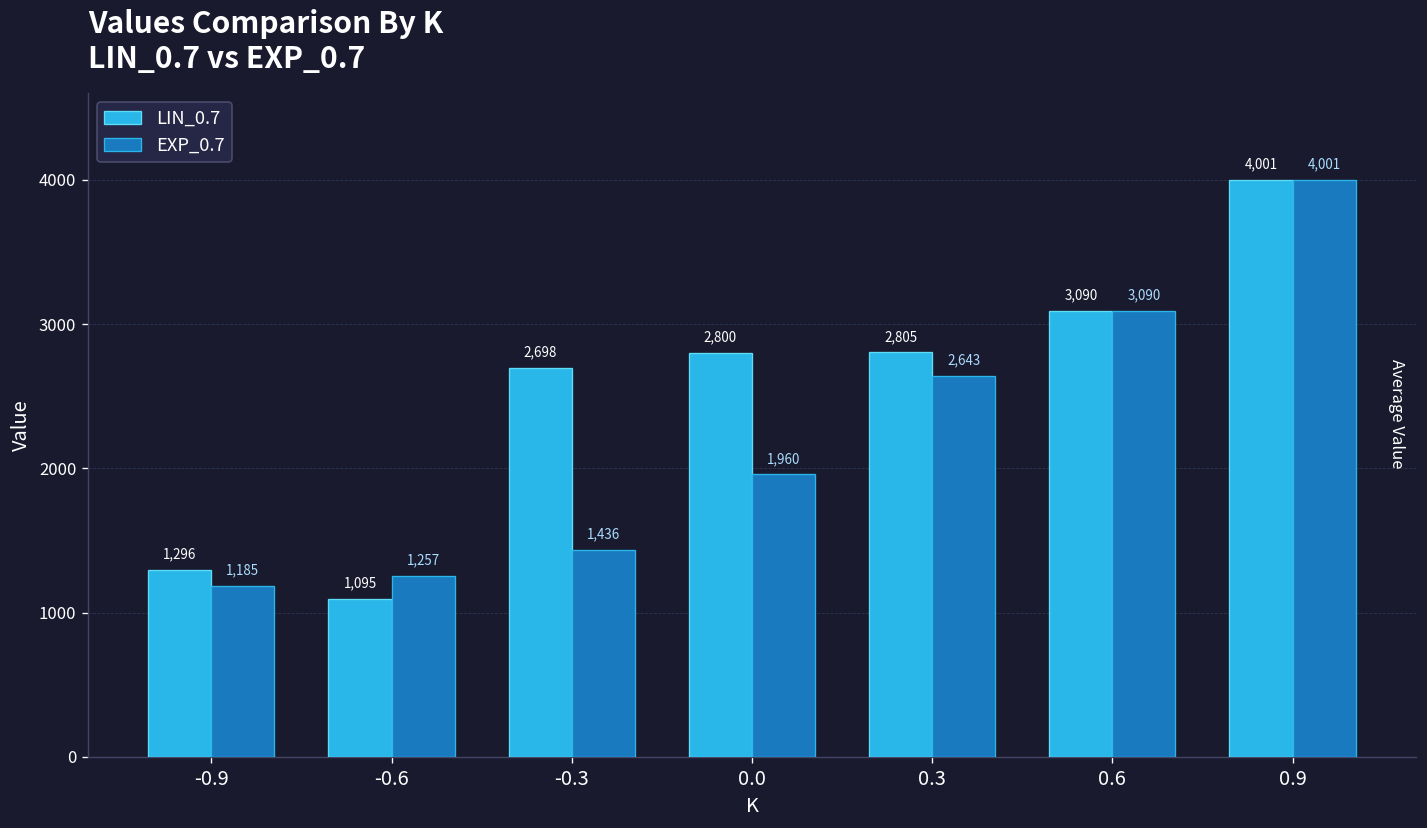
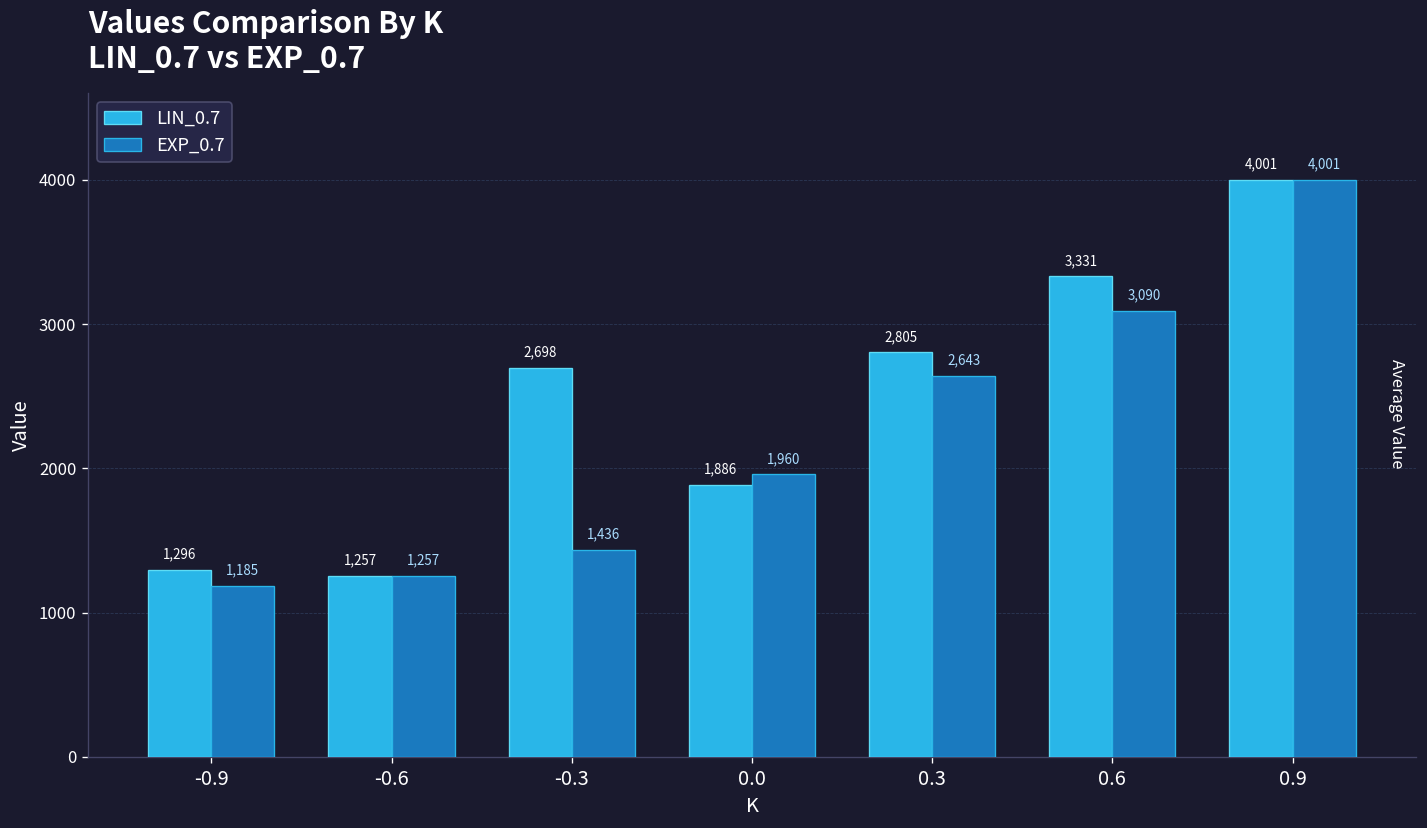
LIN_0.7, -0.6: 1,095 -> 1,257
LIN_0.7, 0.0: 2,800 -> 1,886
LIN_0.7, 0.6: 3,090 -> 3,331
